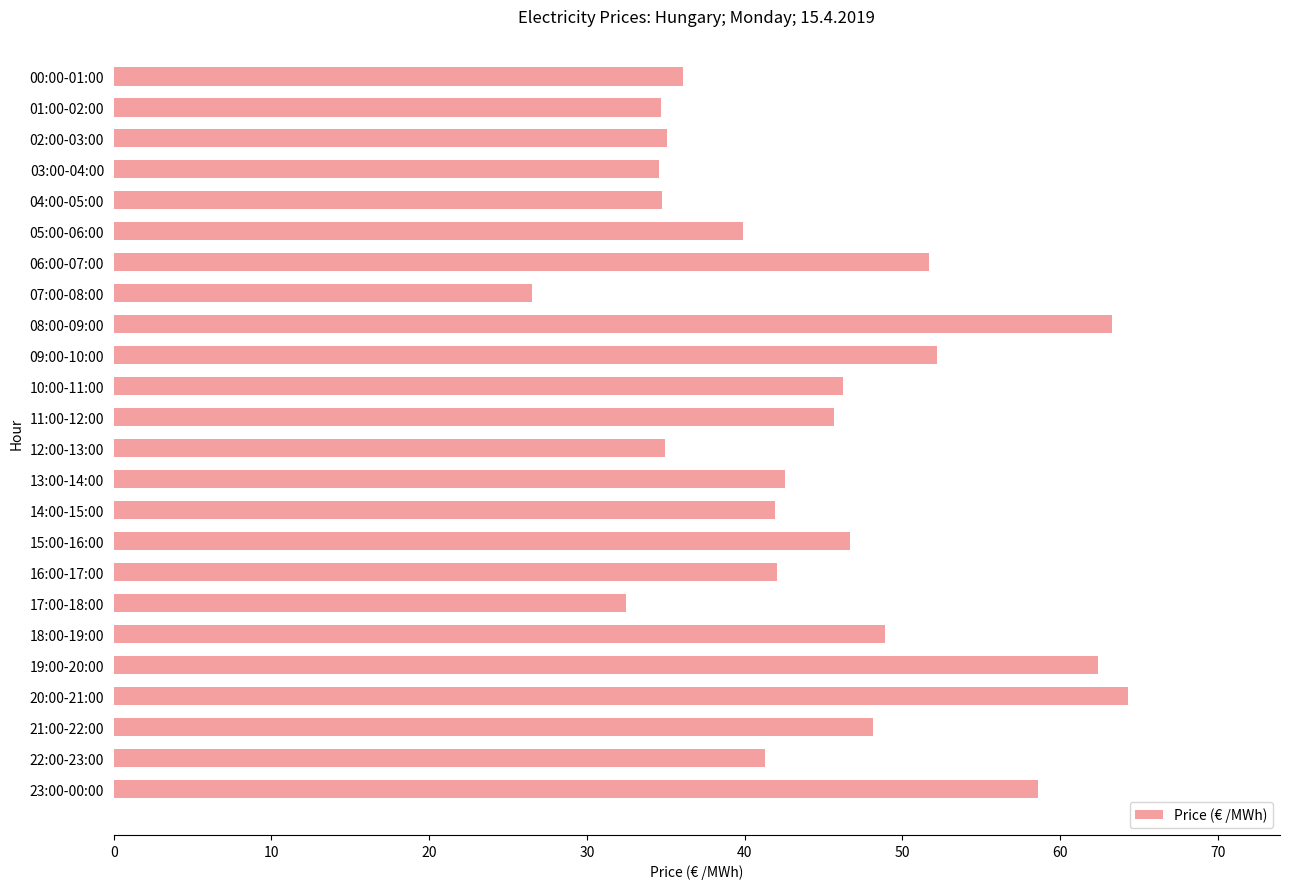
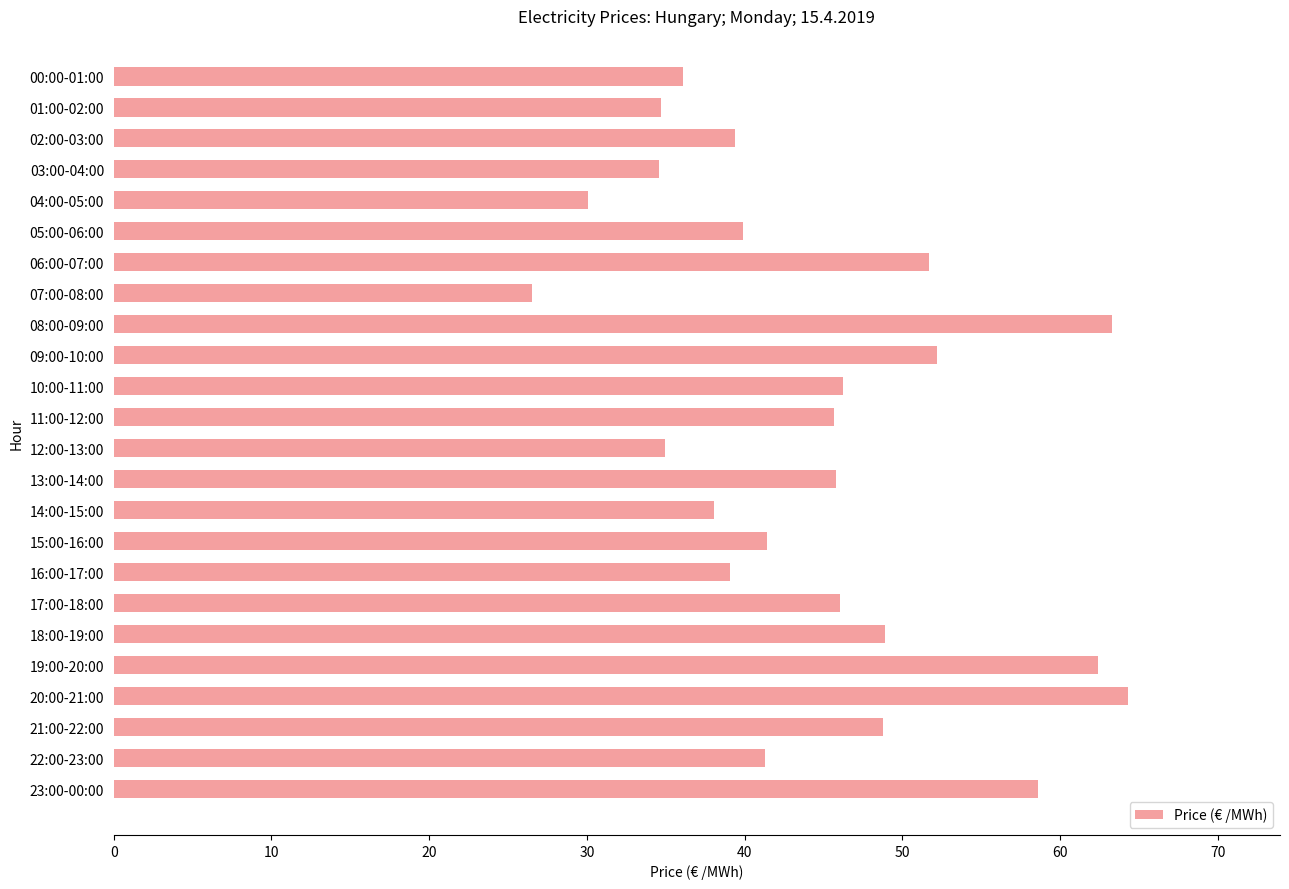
02:00-03:00: 35.1 -> 39.4
04:00-05:00: 34.8 -> 30.1
13:00-14:00: 42.6 -> 45.8
14:00-15:00: 41.9 -> 38.1
15:00-16:00: 46.7 -> 41.4
16:00-17:00: 42.1 -> 39.1
17:00-18:00: 32.5 -> 46.0
21:00-22:00: 48.1 -> 48.8
